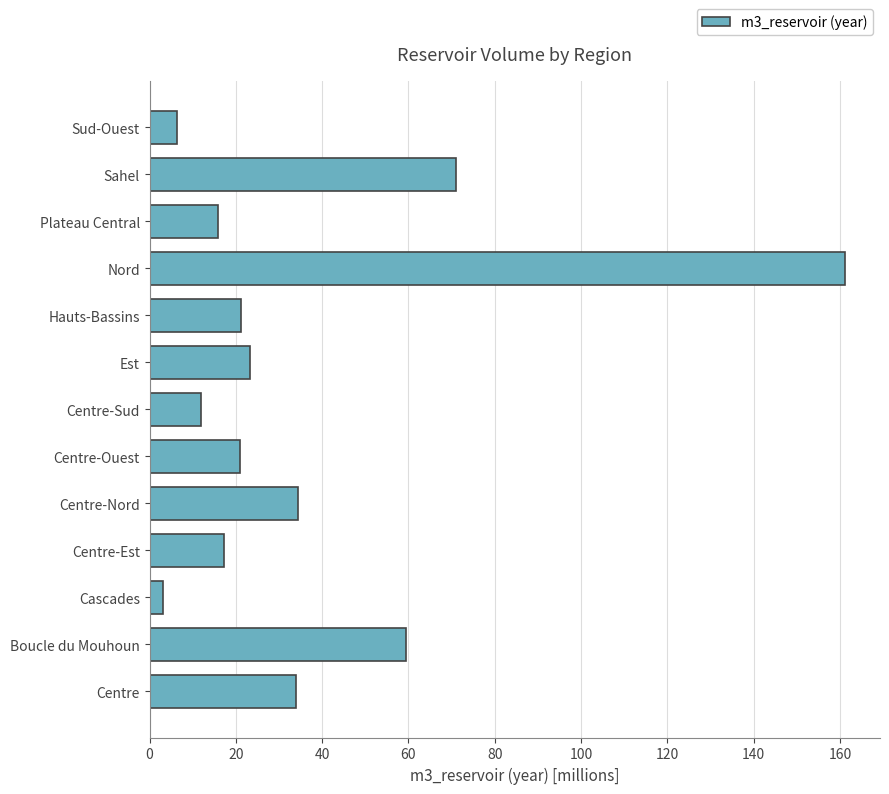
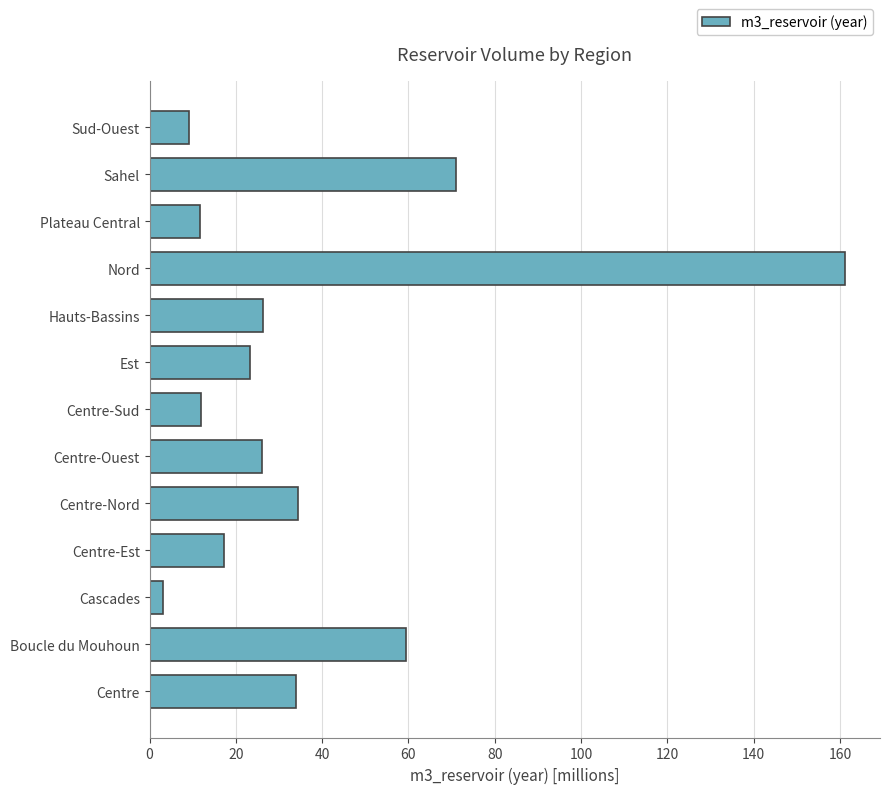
Sud-Ouest: 6 -> 9
Plateau Central: 16 -> 12
Hauts-Bassins: 21 -> 26
Centre-Ouest: 21 -> 26
